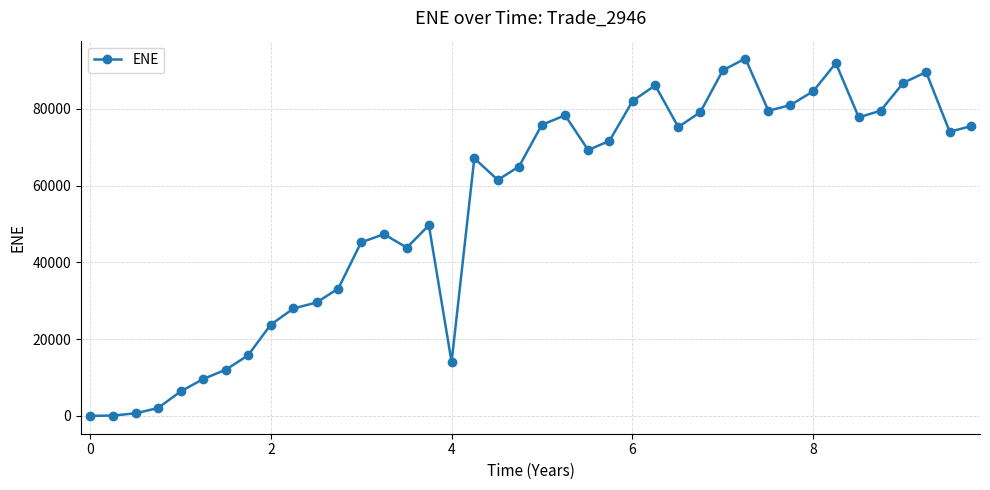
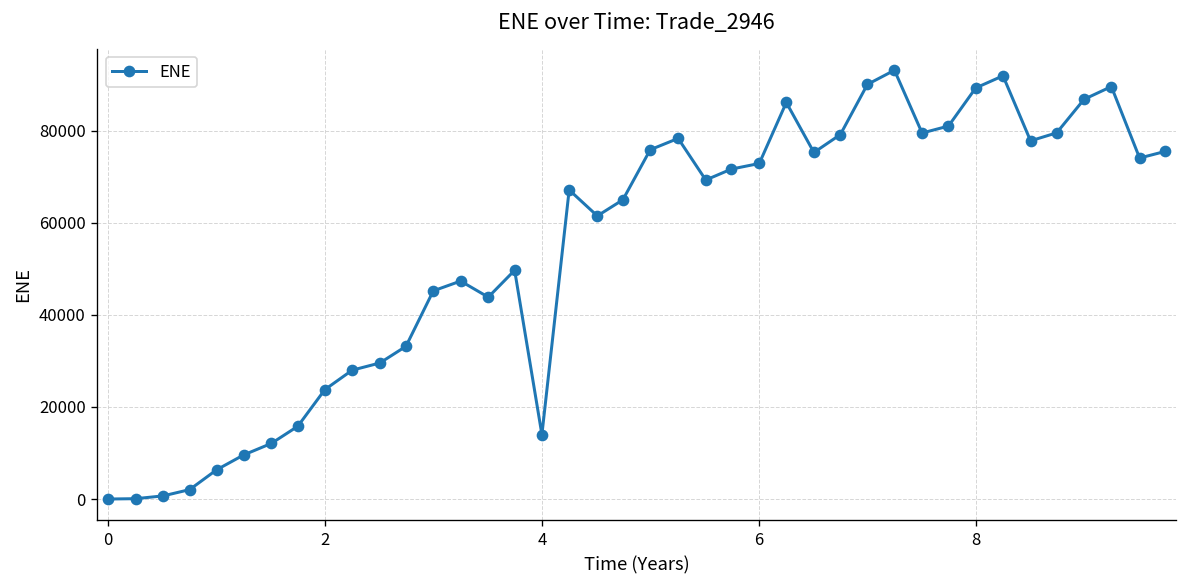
6: 82000 -> 73000
8: 85000 -> 89000
